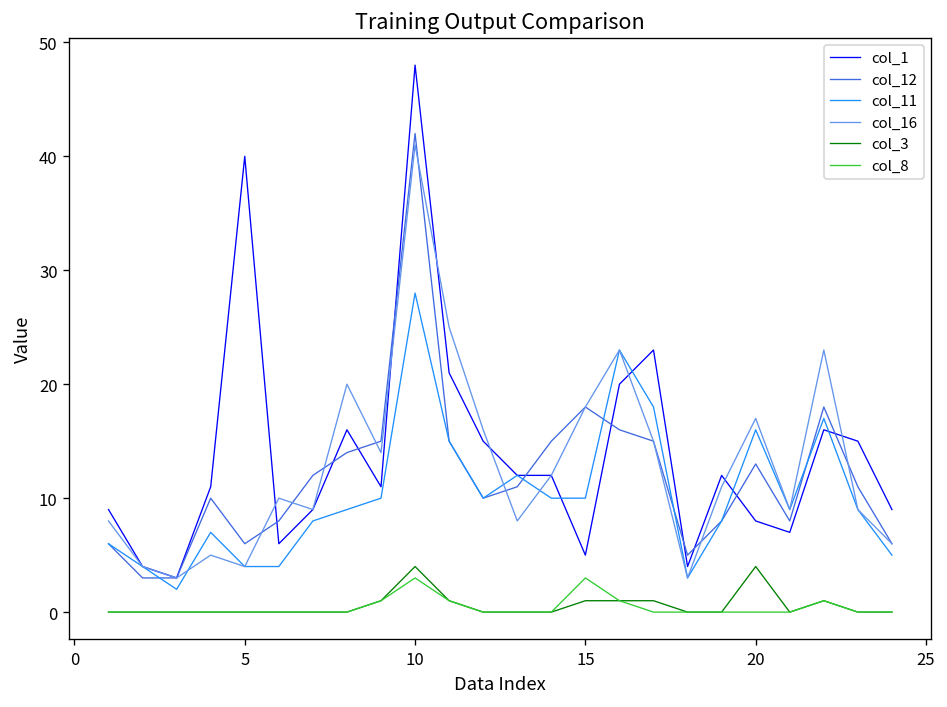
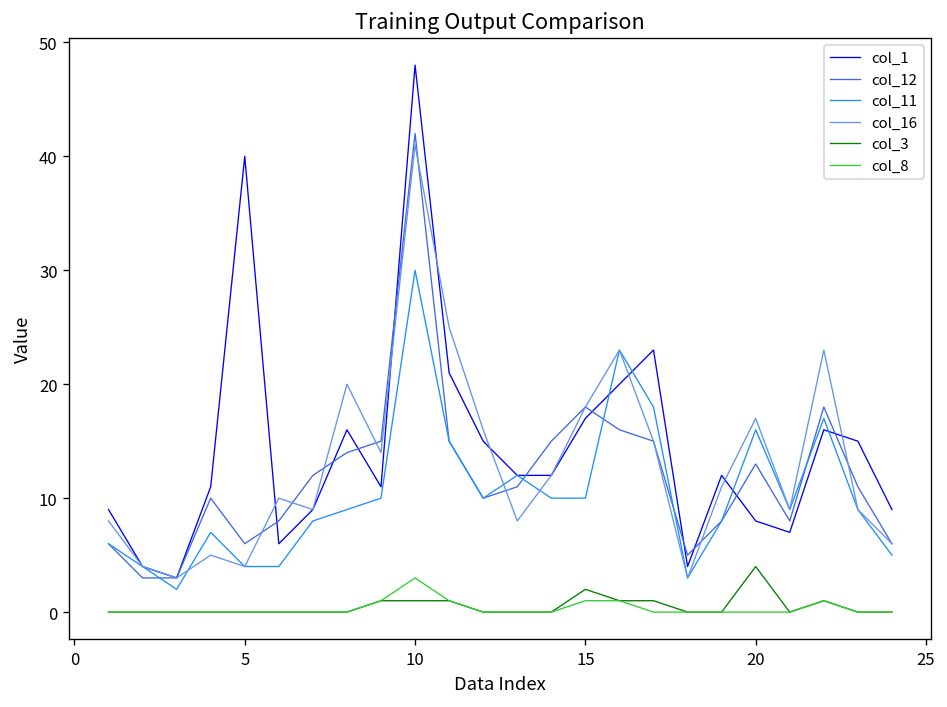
col_11, 10: 28 -> 30
col_3, 10: 4 -> 1
col_1, 15: 5 -> 17
col_3, 15: 1 -> 2
col_8, 15: 3 -> 1
